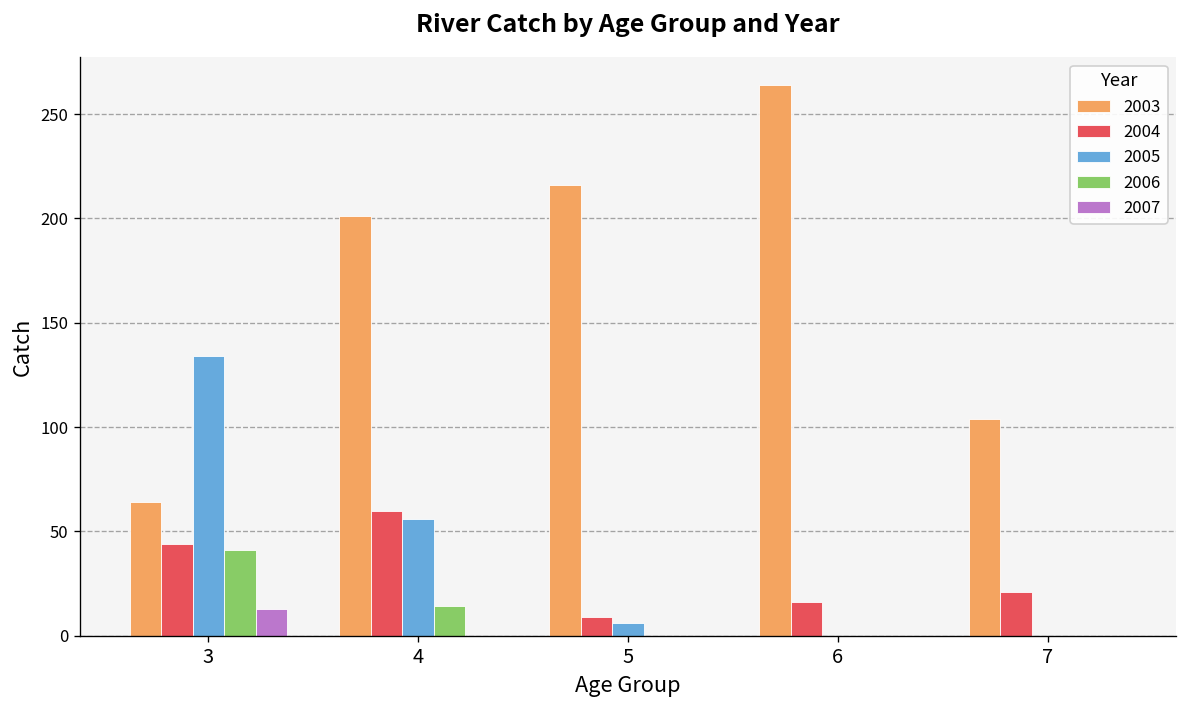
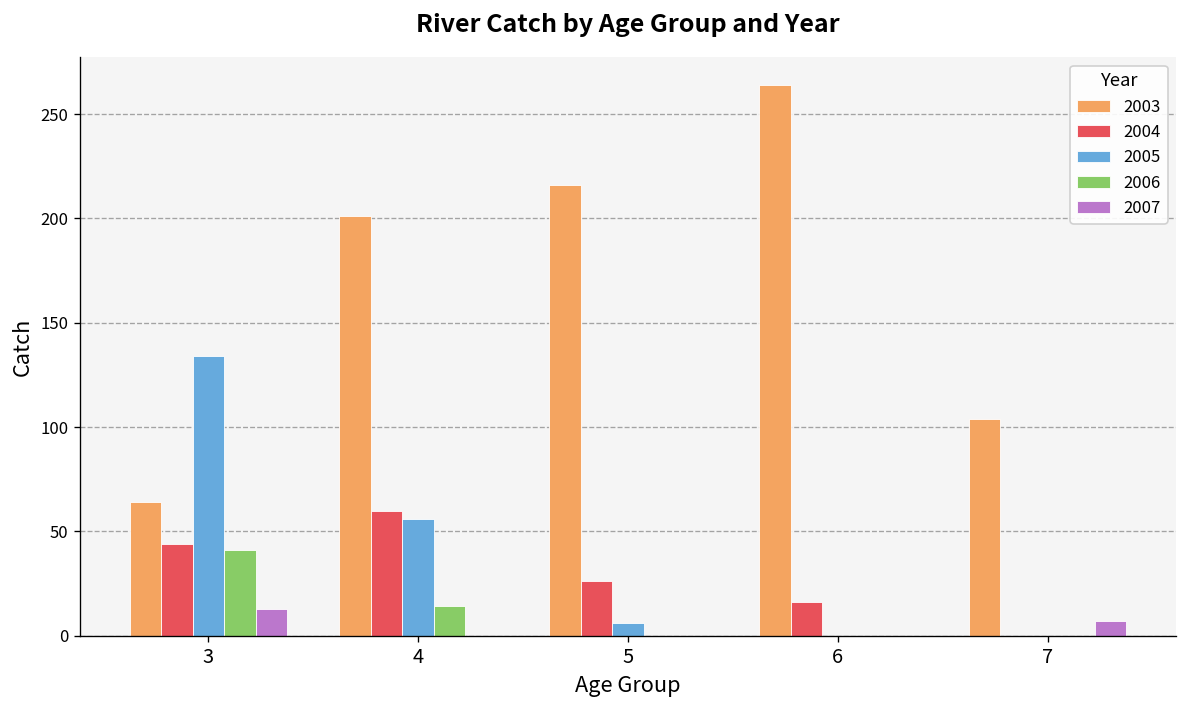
2004, 5: 9 -> 26
2004, 7: 21 -> 0
2007, 7: 0 -> 7
